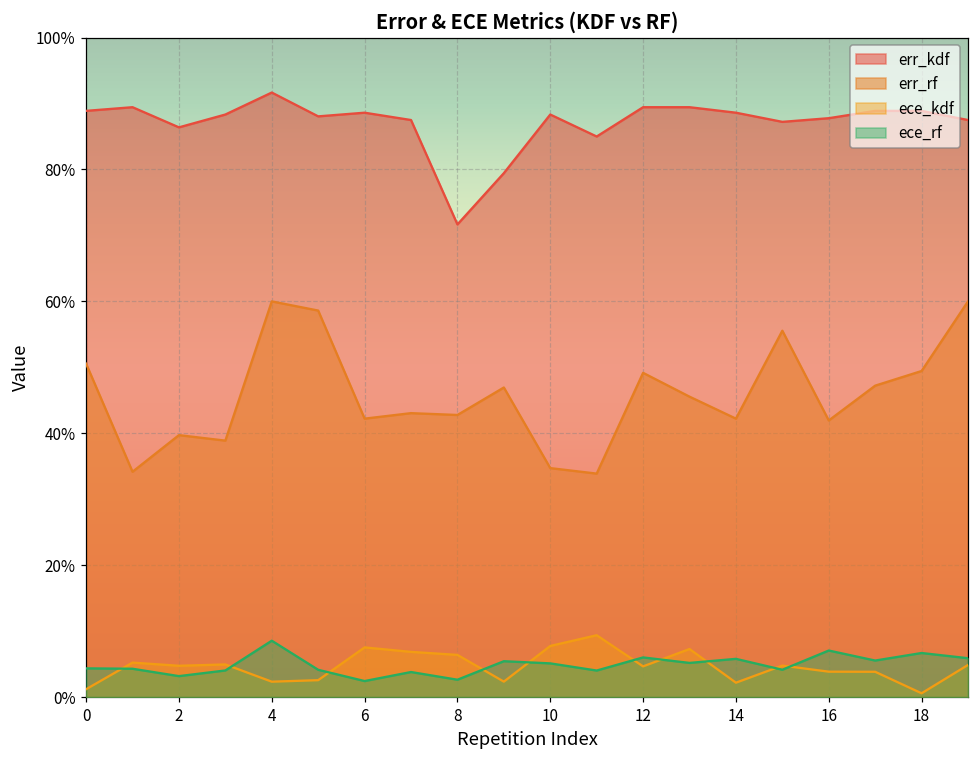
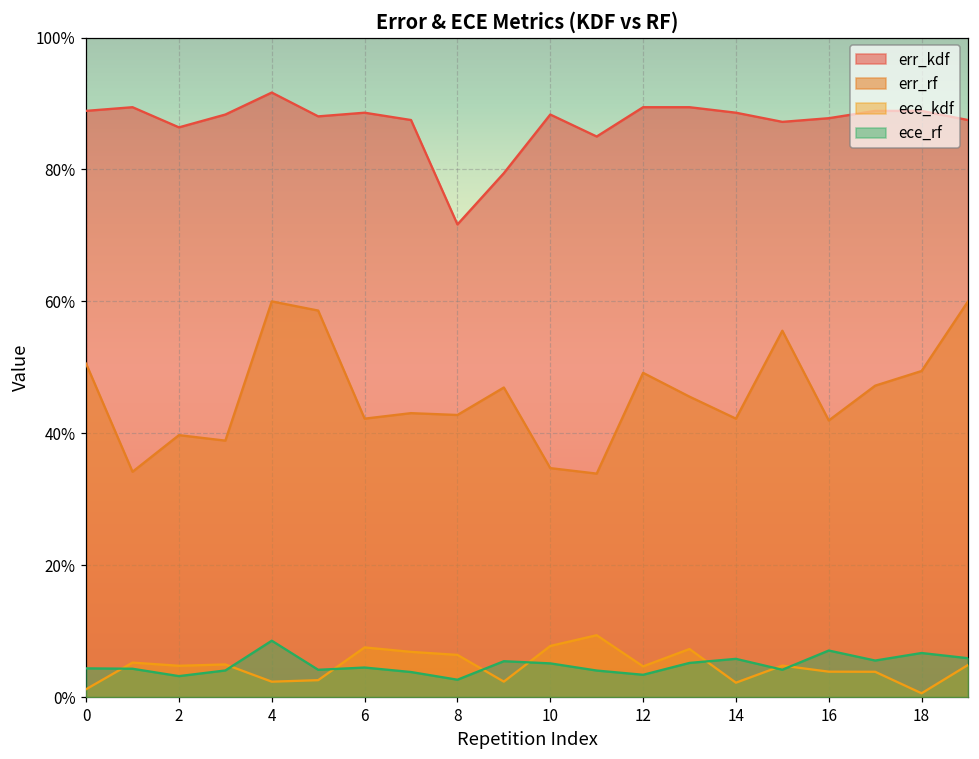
ece_rf, 6: 2% -> 4%
ece_rf, 12: 6% -> 3%
